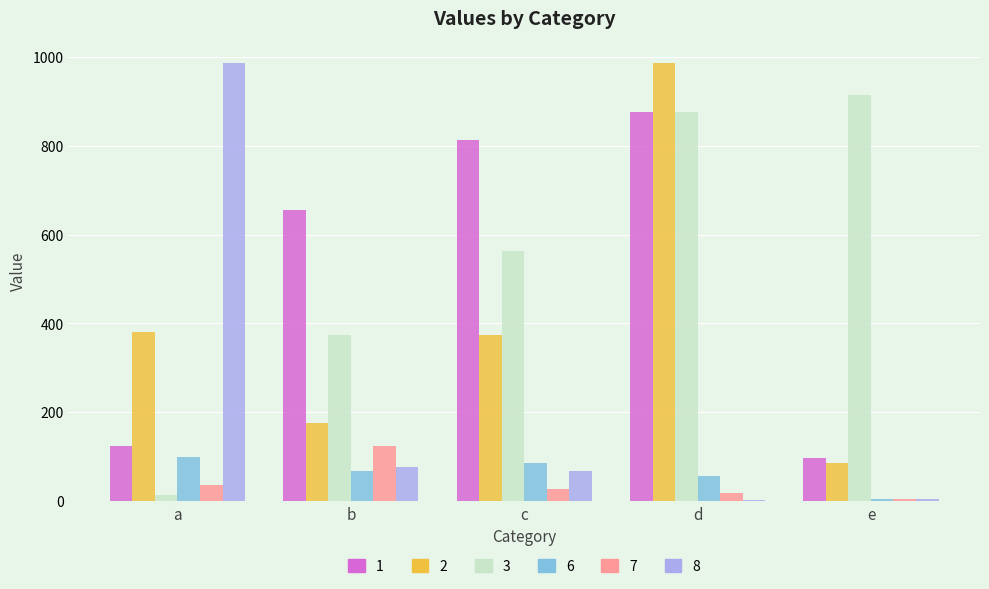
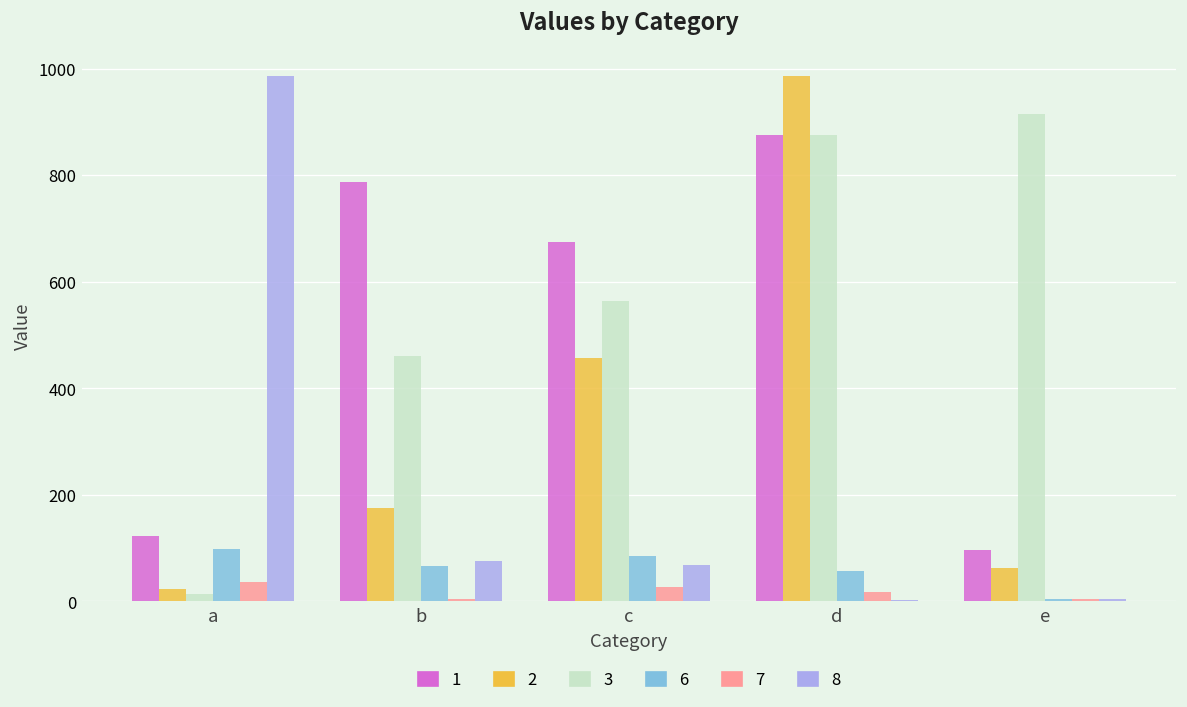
2, a: 380 -> 20
1, b: 660 -> 790
3, b: 370 -> 460
7, b: 120 -> 10
1, c: 810 -> 680
2, c: 370 -> 460
2, e: 90 -> 60
